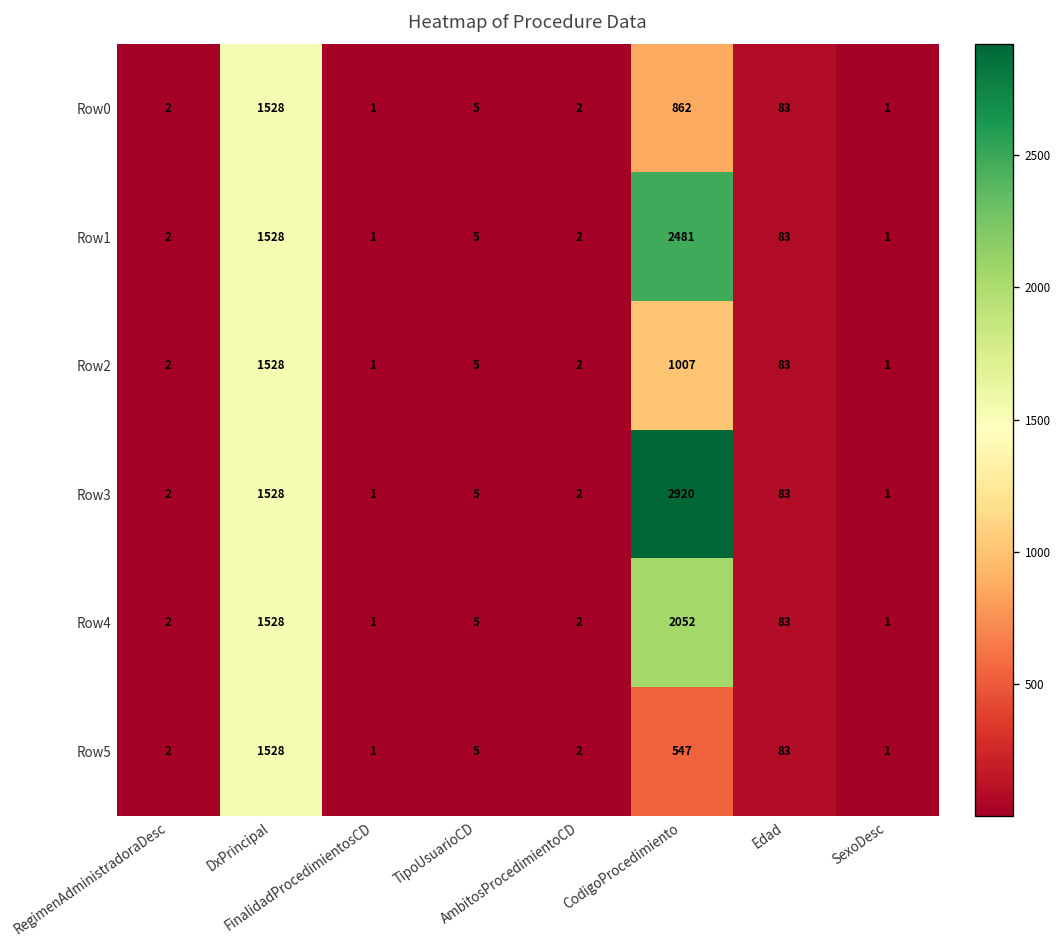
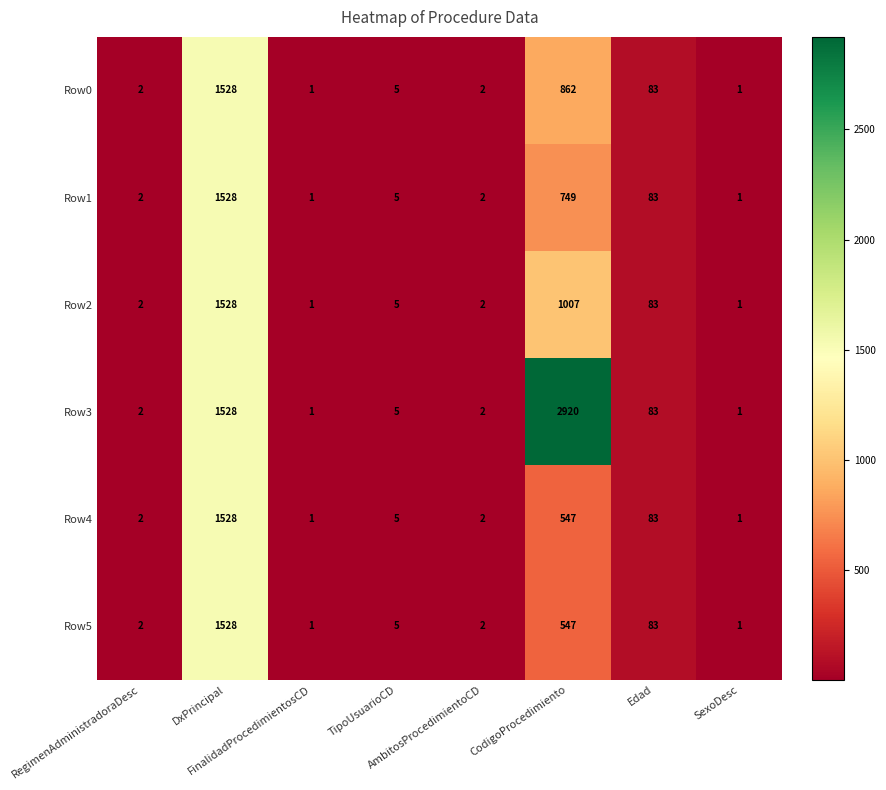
Row1, CodigoProcedimiento: 2481 -> 749
Row4, CodigoProcedimiento: 2052 -> 547
